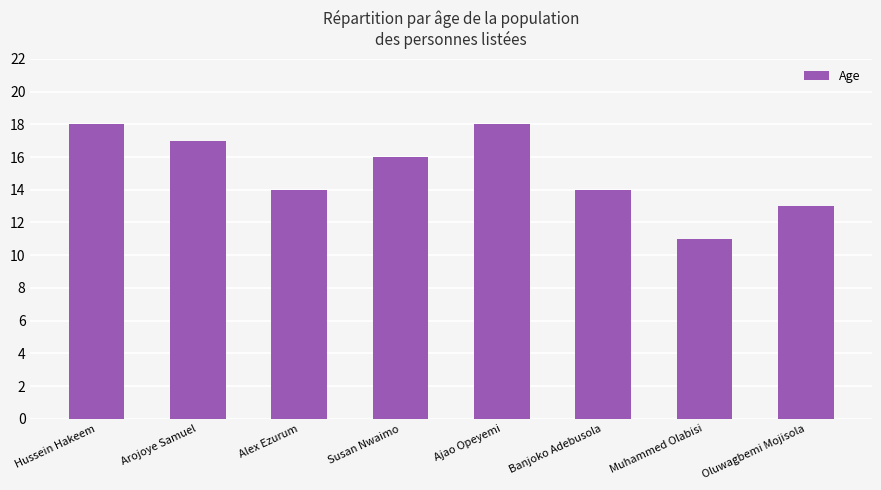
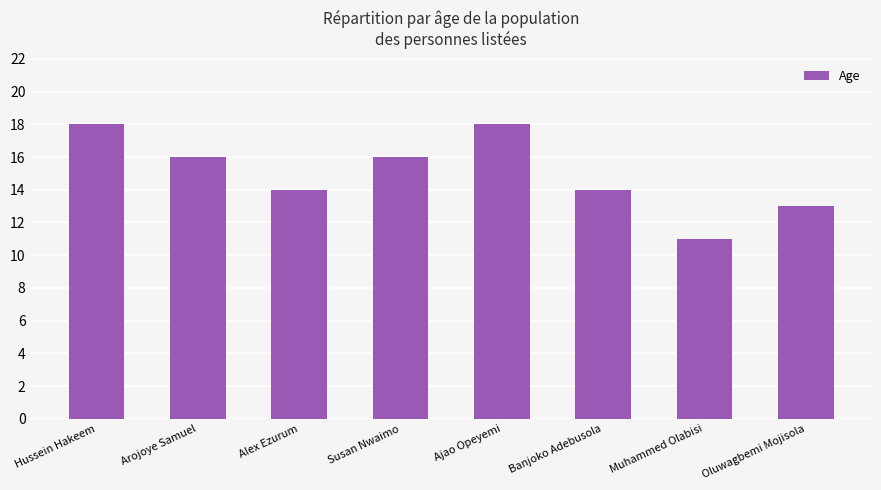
Arojoye Samuel: 17 -> 16
